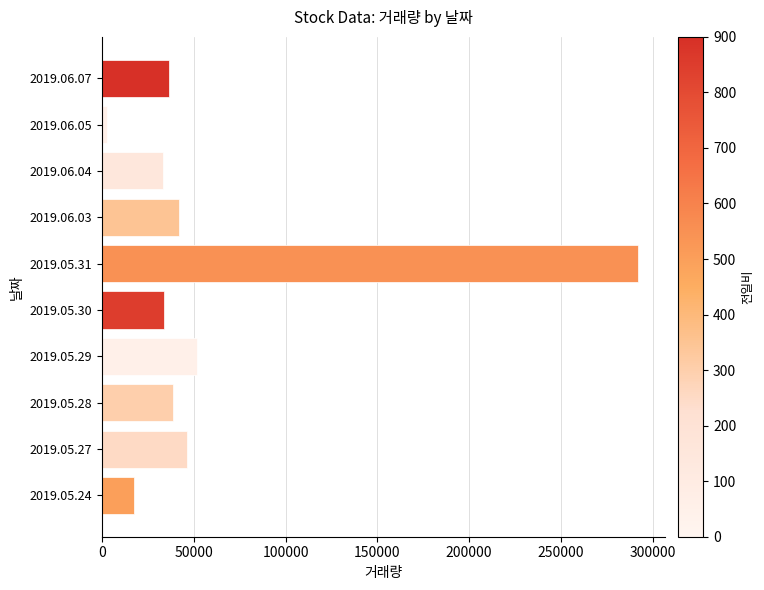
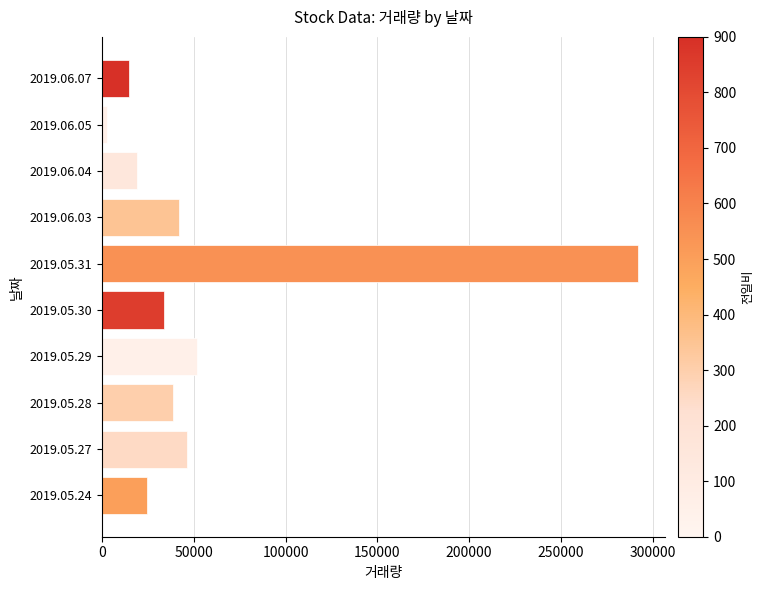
2019.06.07: 36000 -> 15000
2019.06.04: 33000 -> 19000
2019.05.24: 17000 -> 25000
